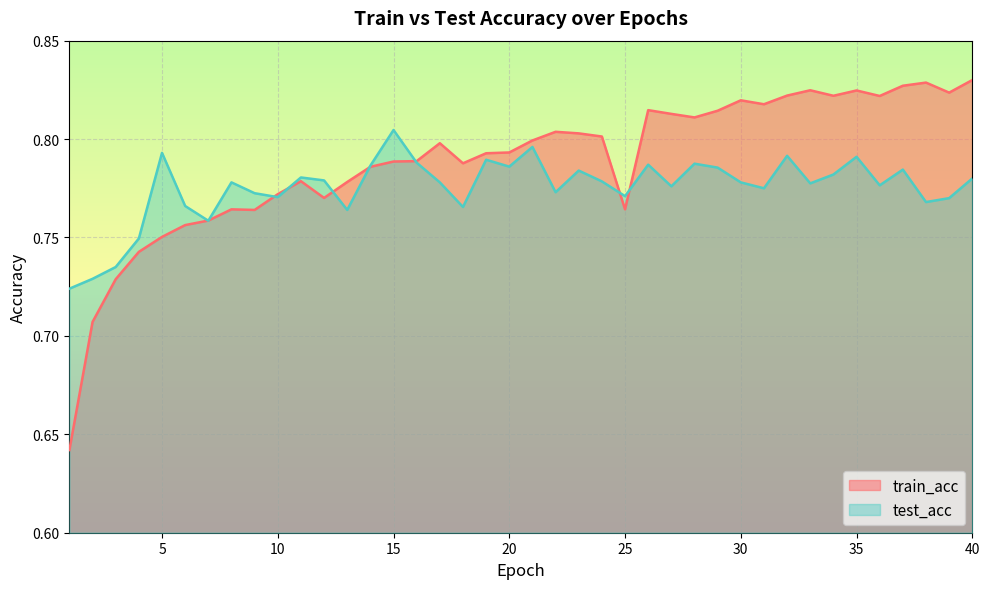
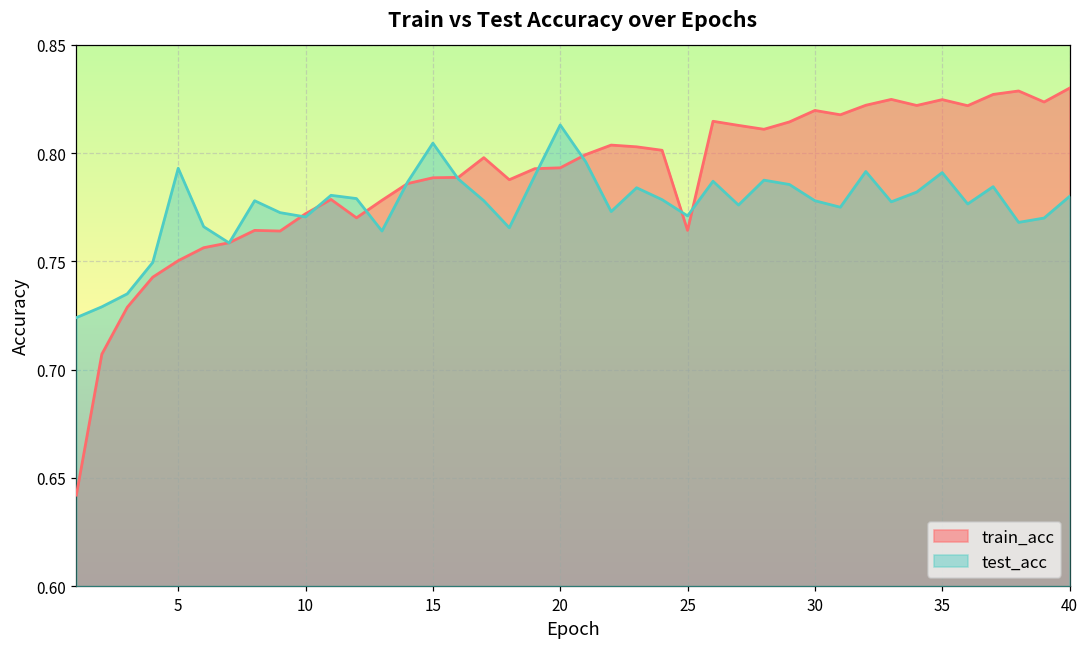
test_acc, 20: 0.786 -> 0.813
